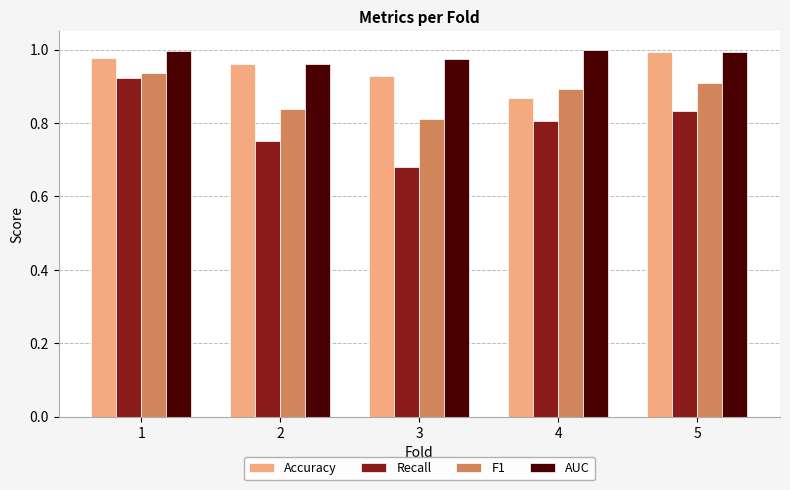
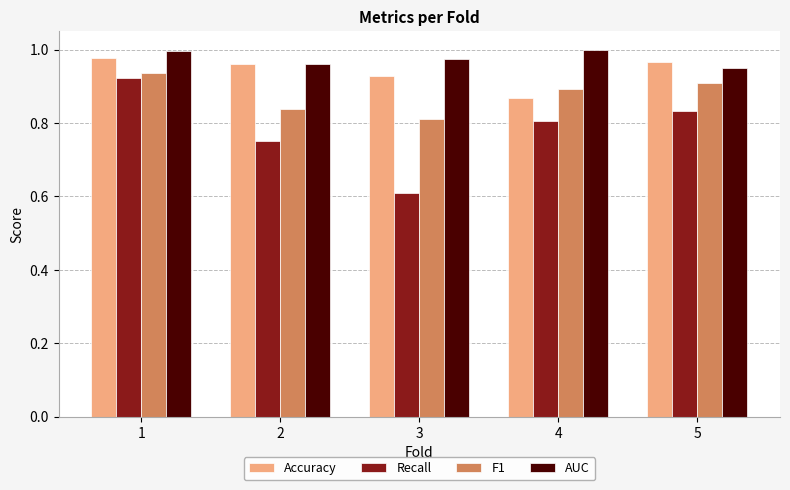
Recall, 3: 0.68 -> 0.61
Accuracy, 5: 0.99 -> 0.97
AUC, 5: 0.99 -> 0.95
